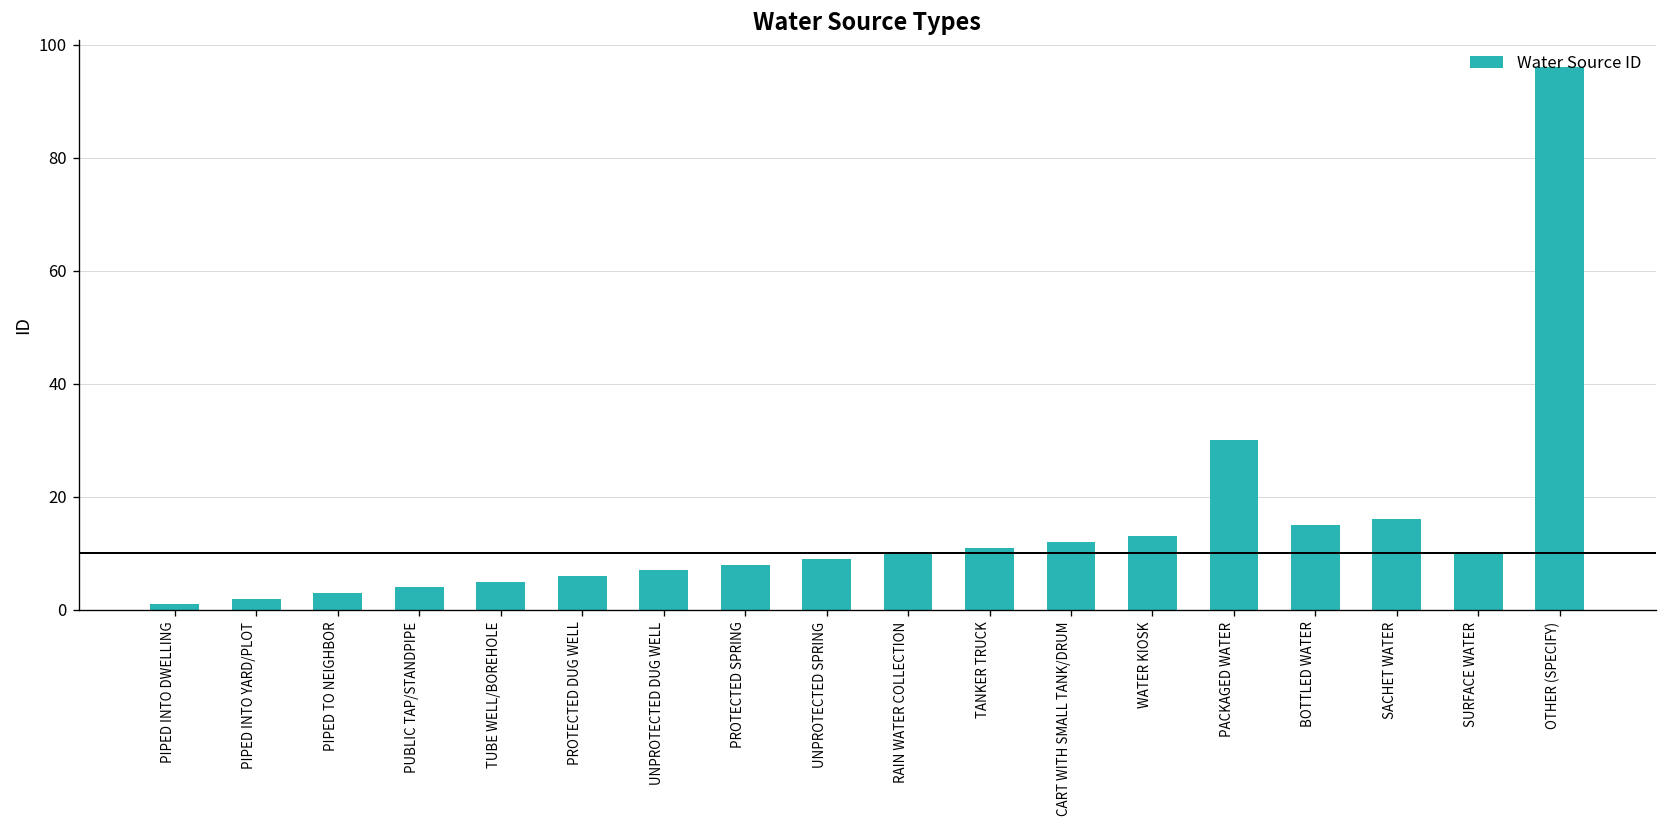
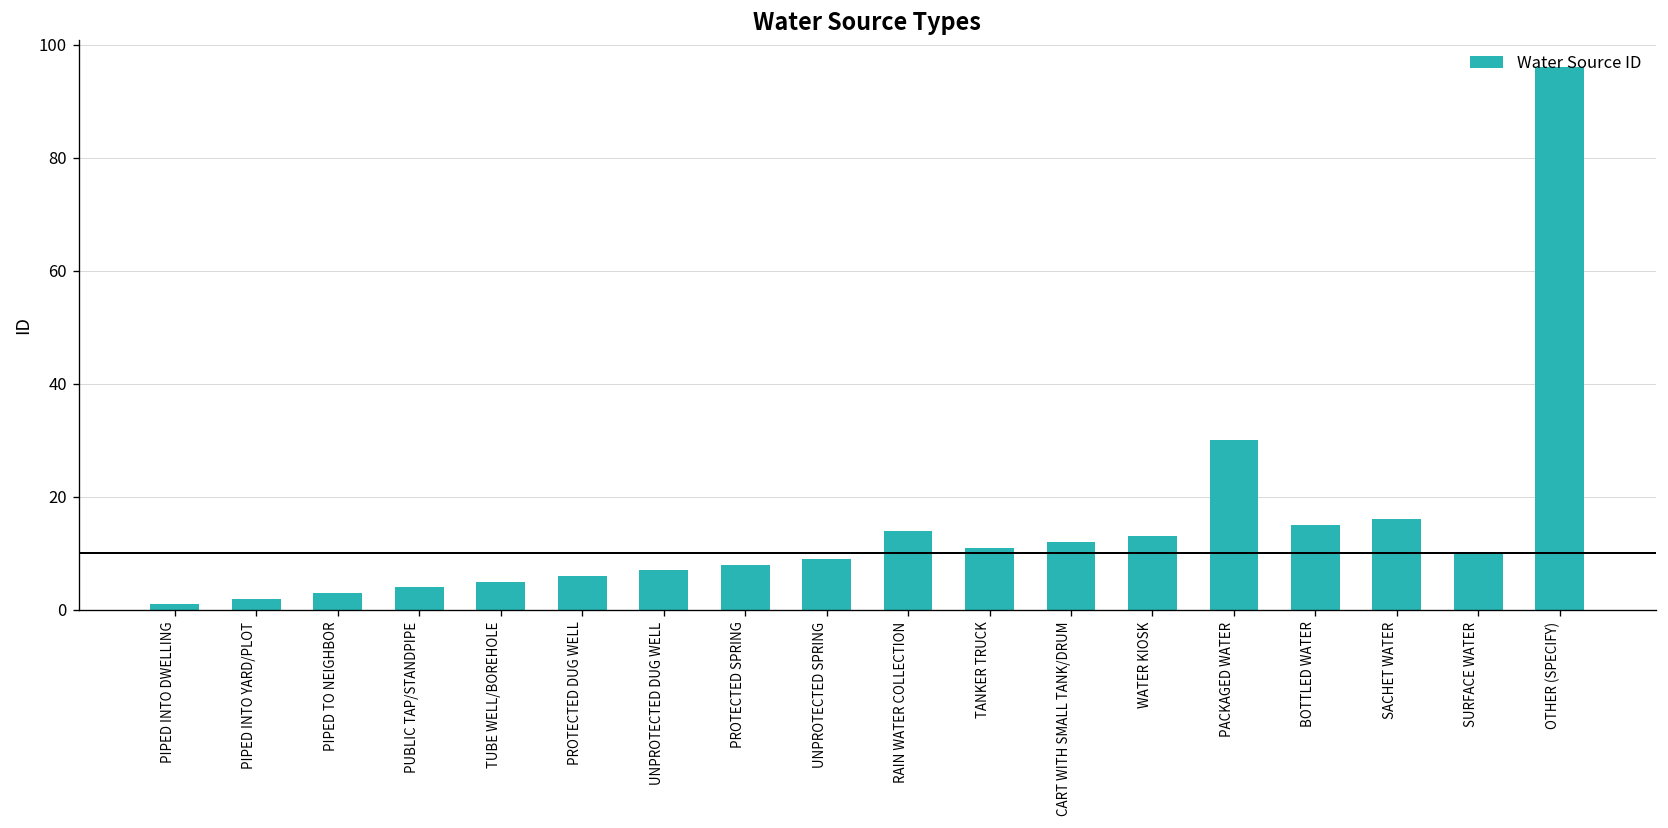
RAIN WATER COLLECTION: 10 -> 14
